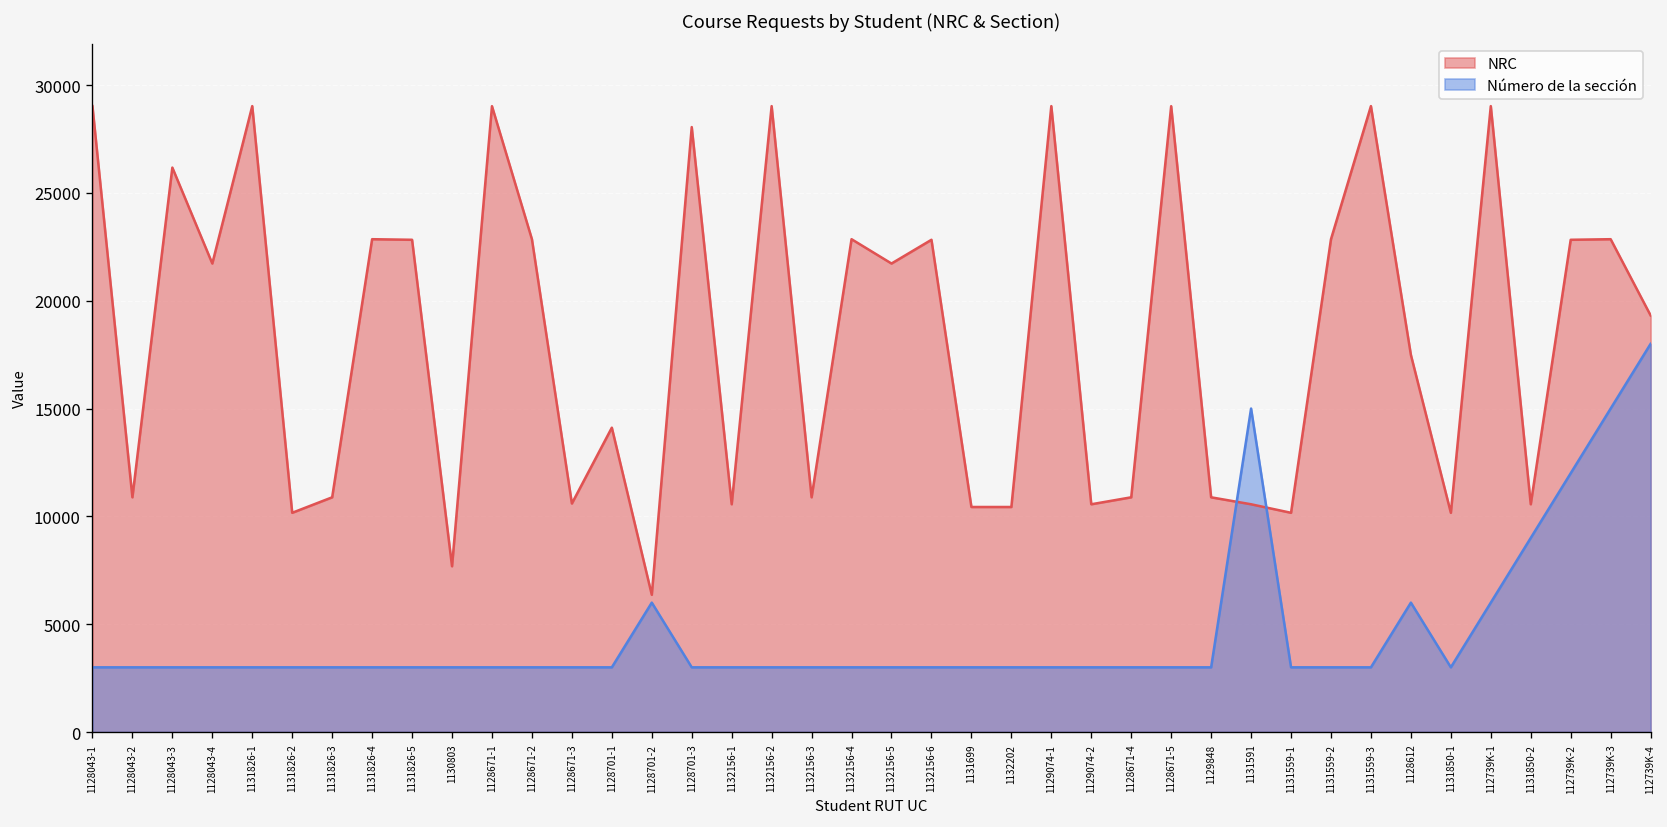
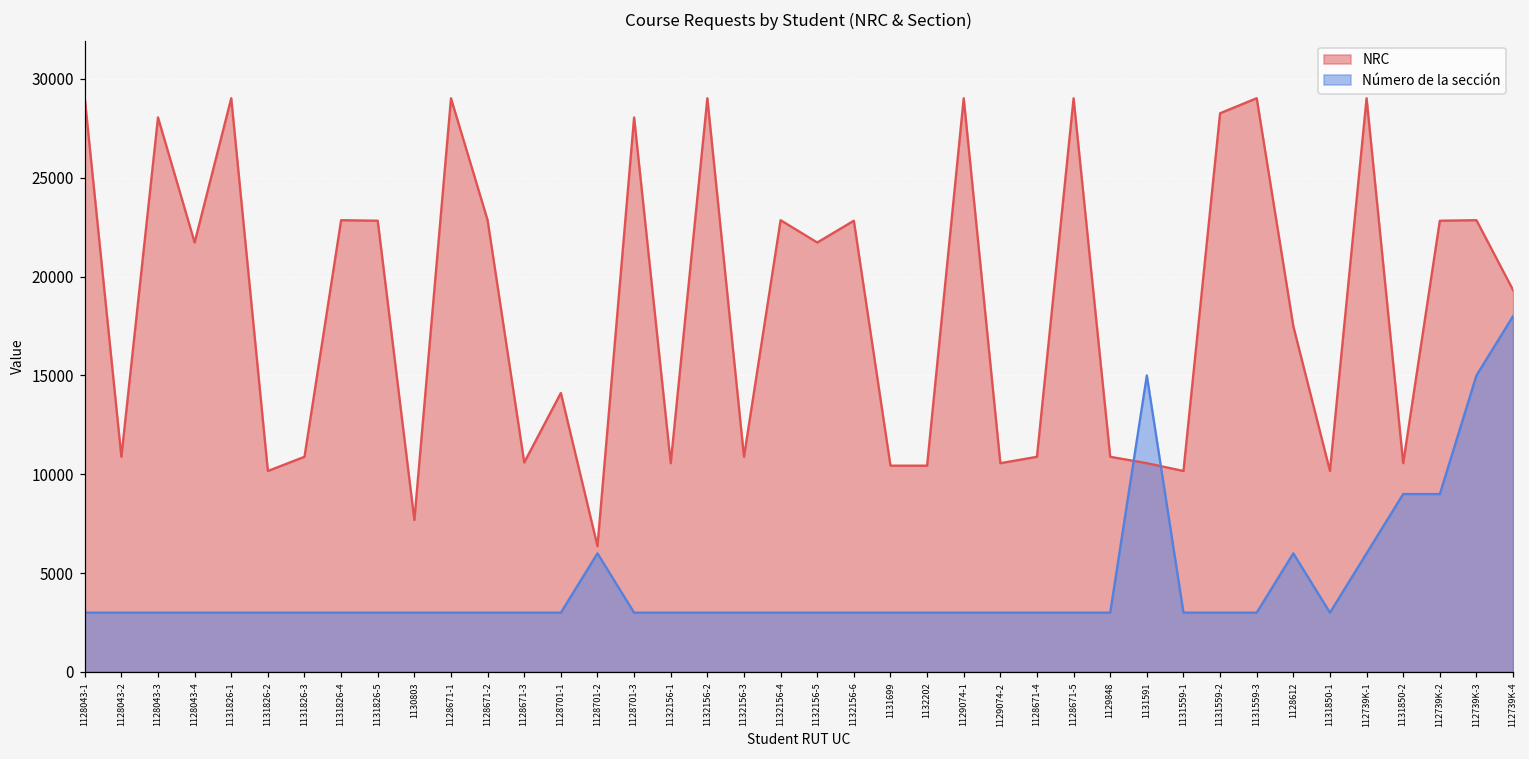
NRC, 1128043-3: 26200 -> 28100
NRC, 1131559-2: 22900 -> 28300
Número de la sección, 112739K-2: 12000 -> 9000
